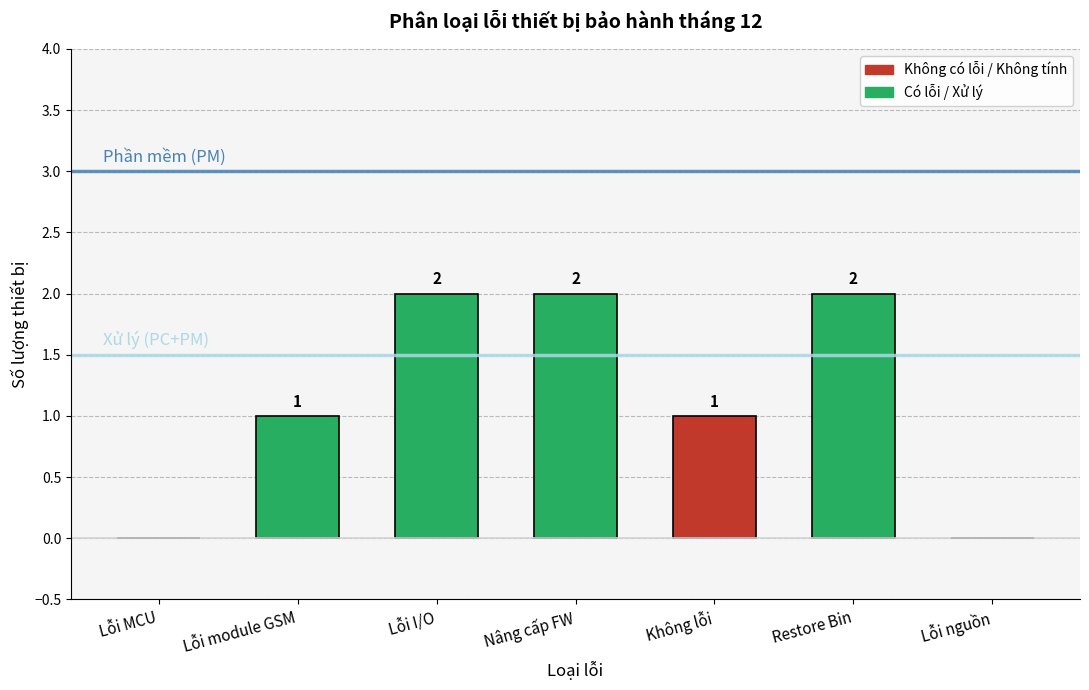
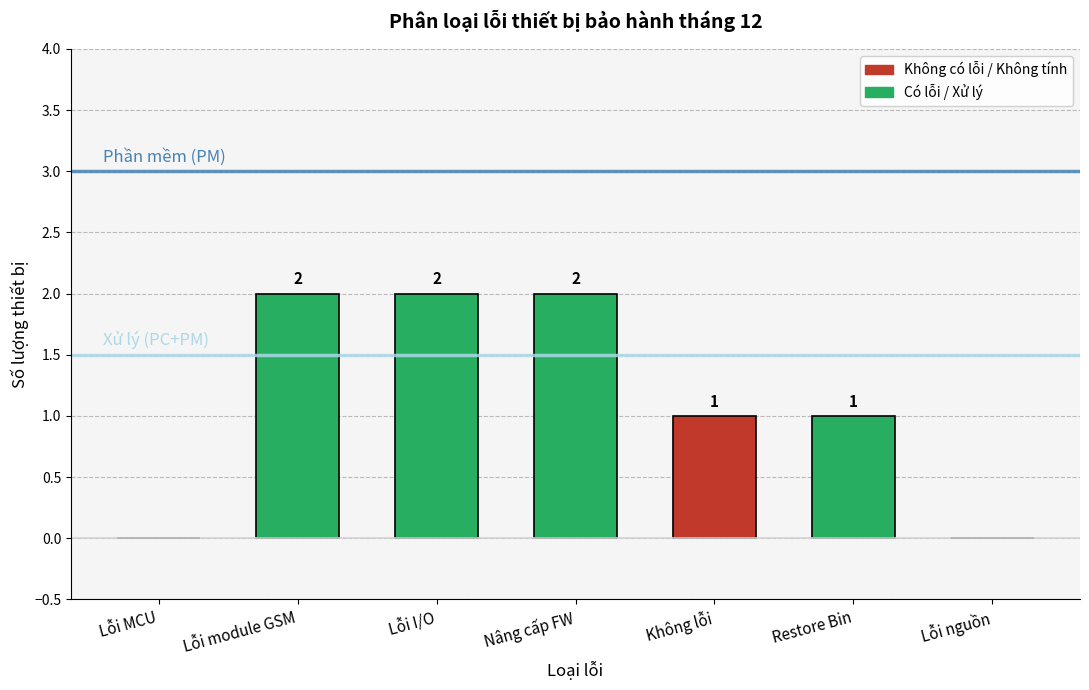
Lỗi module GSM: 1 -> 2
Restore Bin: 2 -> 1
